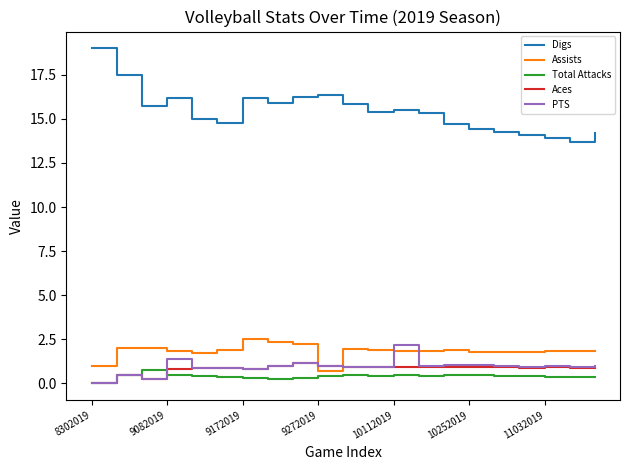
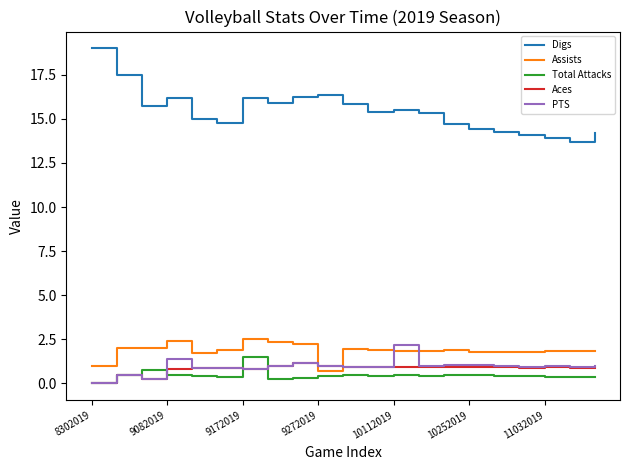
Assists, 9082019: 1.8 -> 2.4
Total Attacks, 9172019: 0.3 -> 1.5
